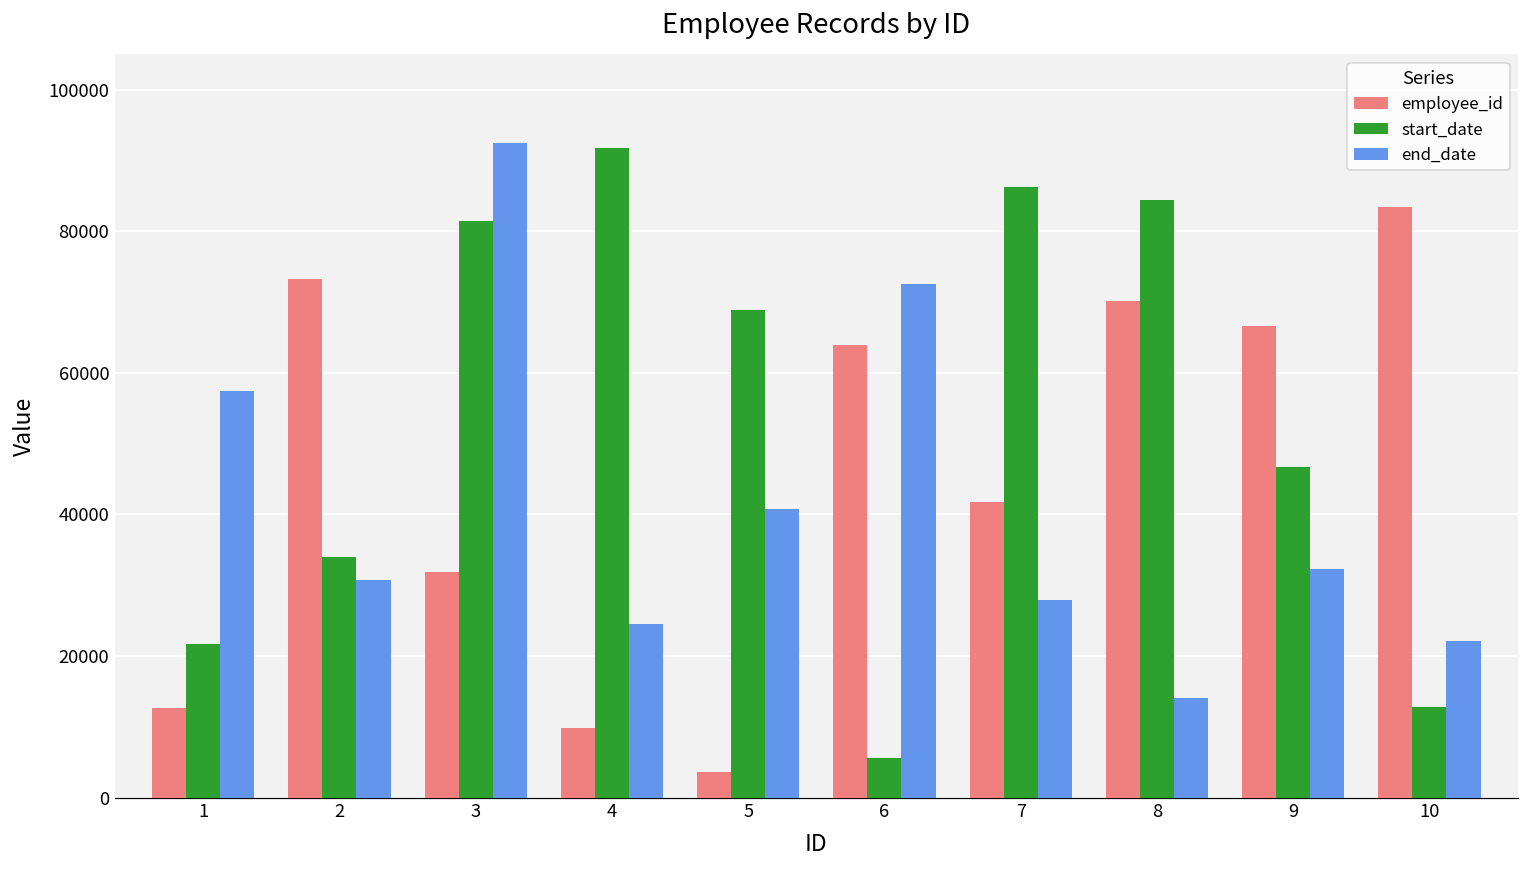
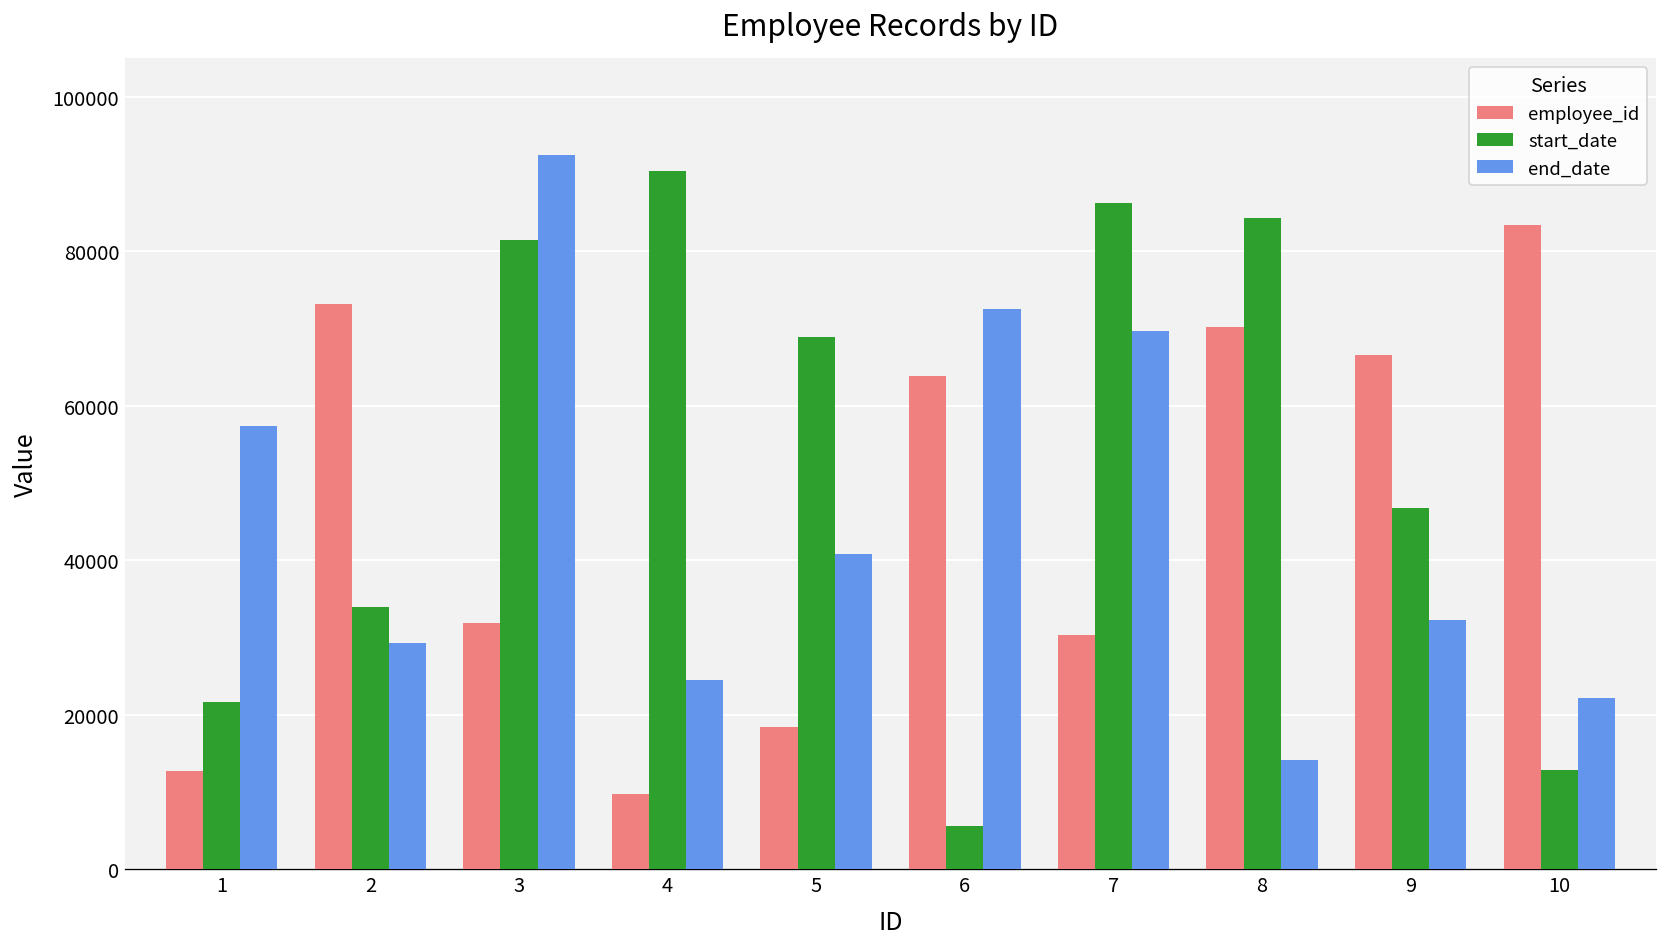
end_date, 2: 31000 -> 29000
start_date, 4: 92000 -> 90000
employee_id, 5: 4000 -> 18000
employee_id, 7: 42000 -> 30000
end_date, 7: 28000 -> 70000
